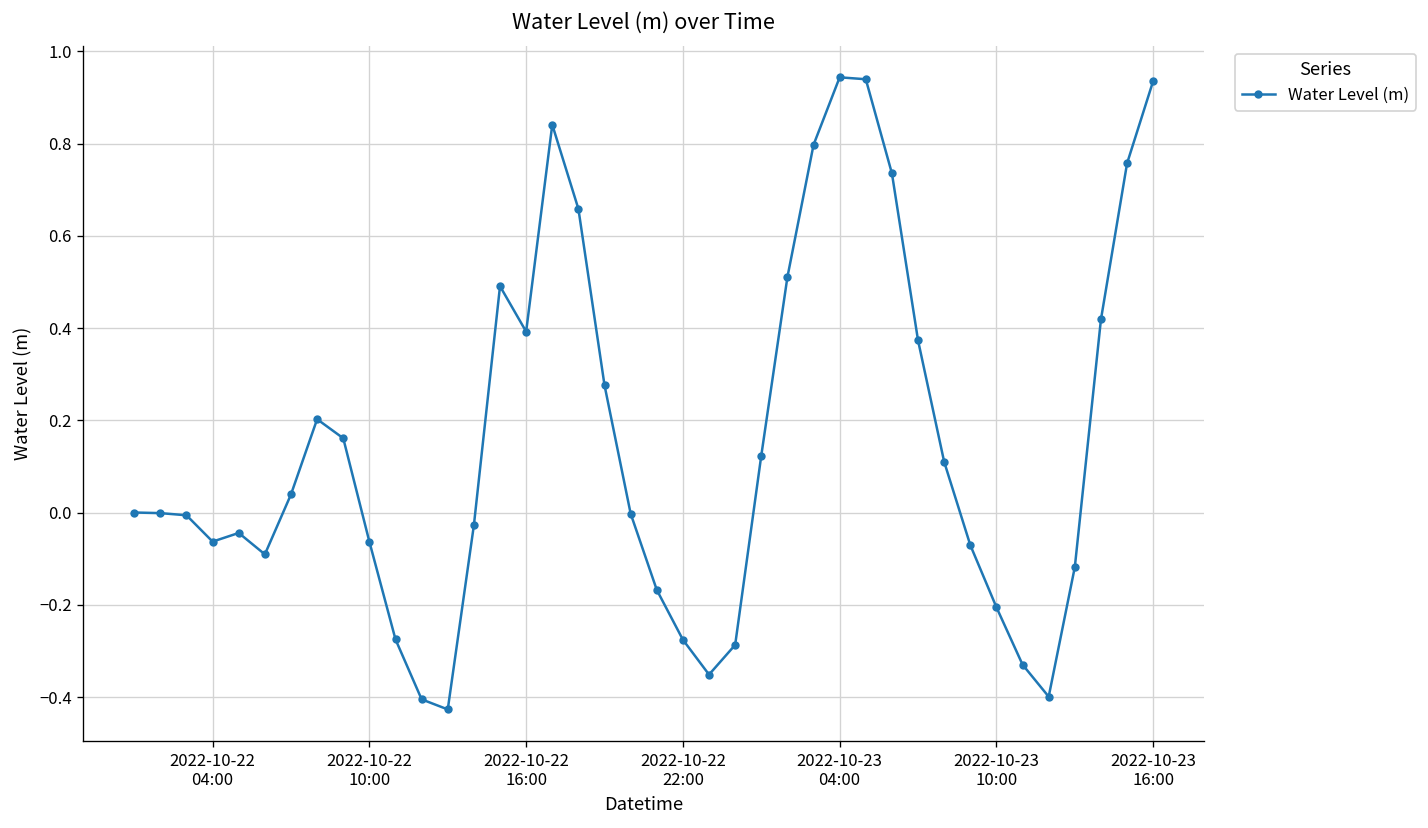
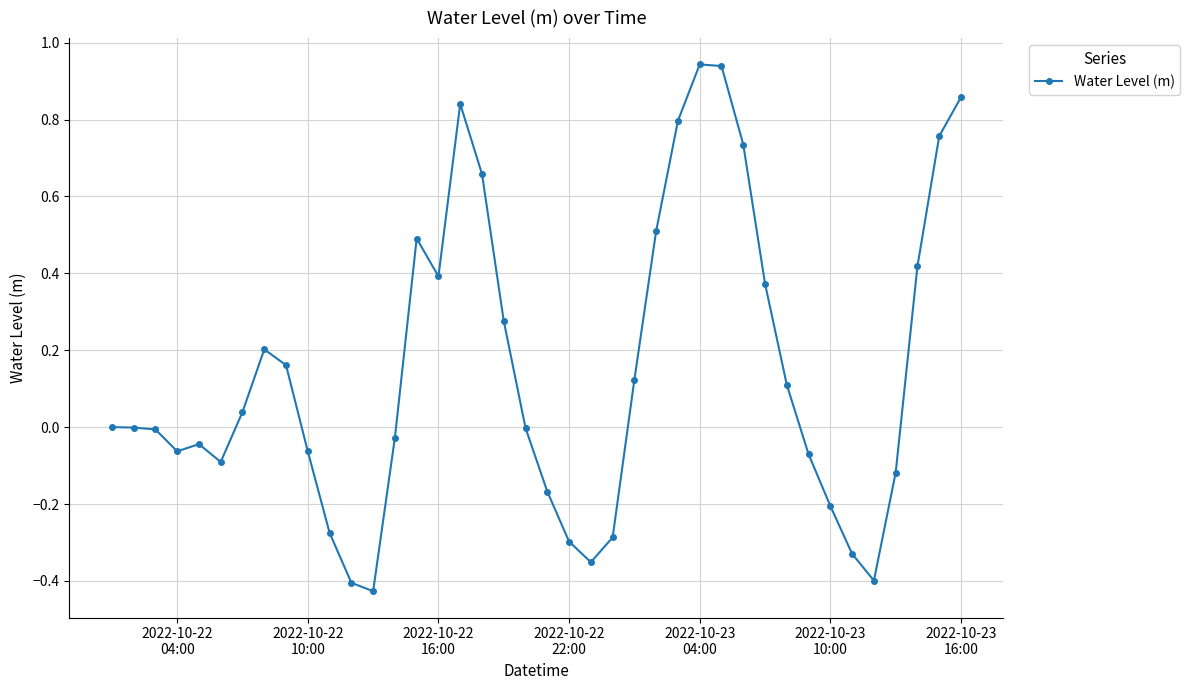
2022-10-22 22:00: -0.28 -> -0.30
2022-10-23 16:00: 0.94 -> 0.86
